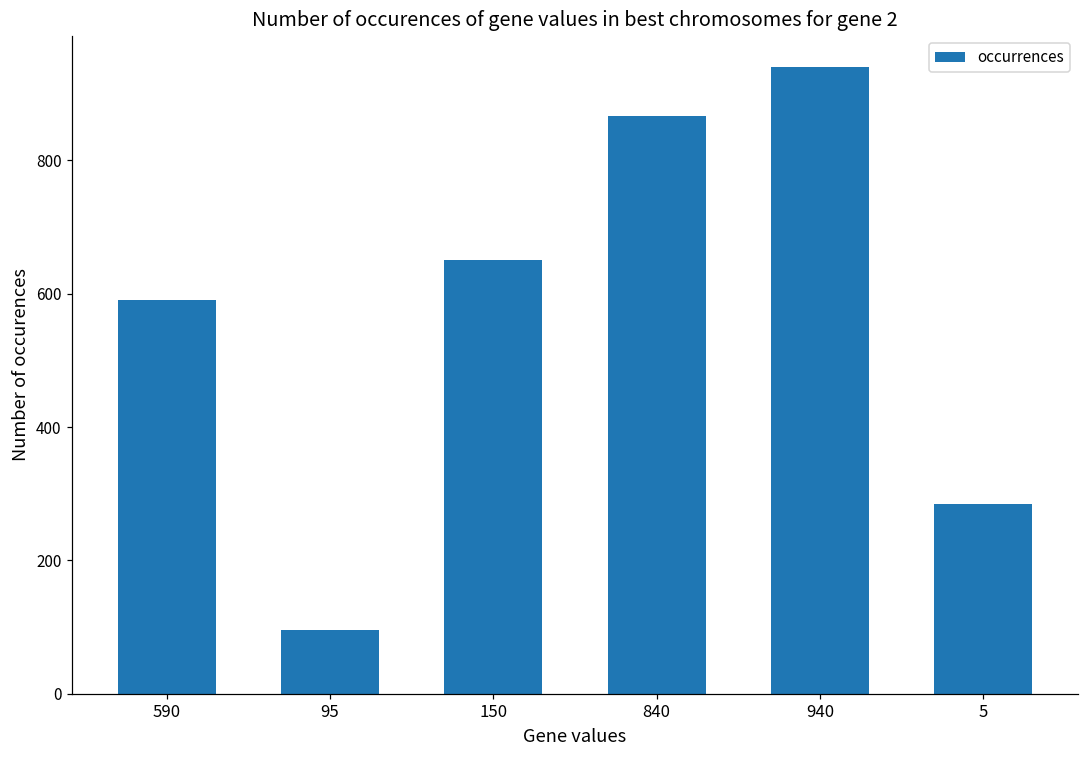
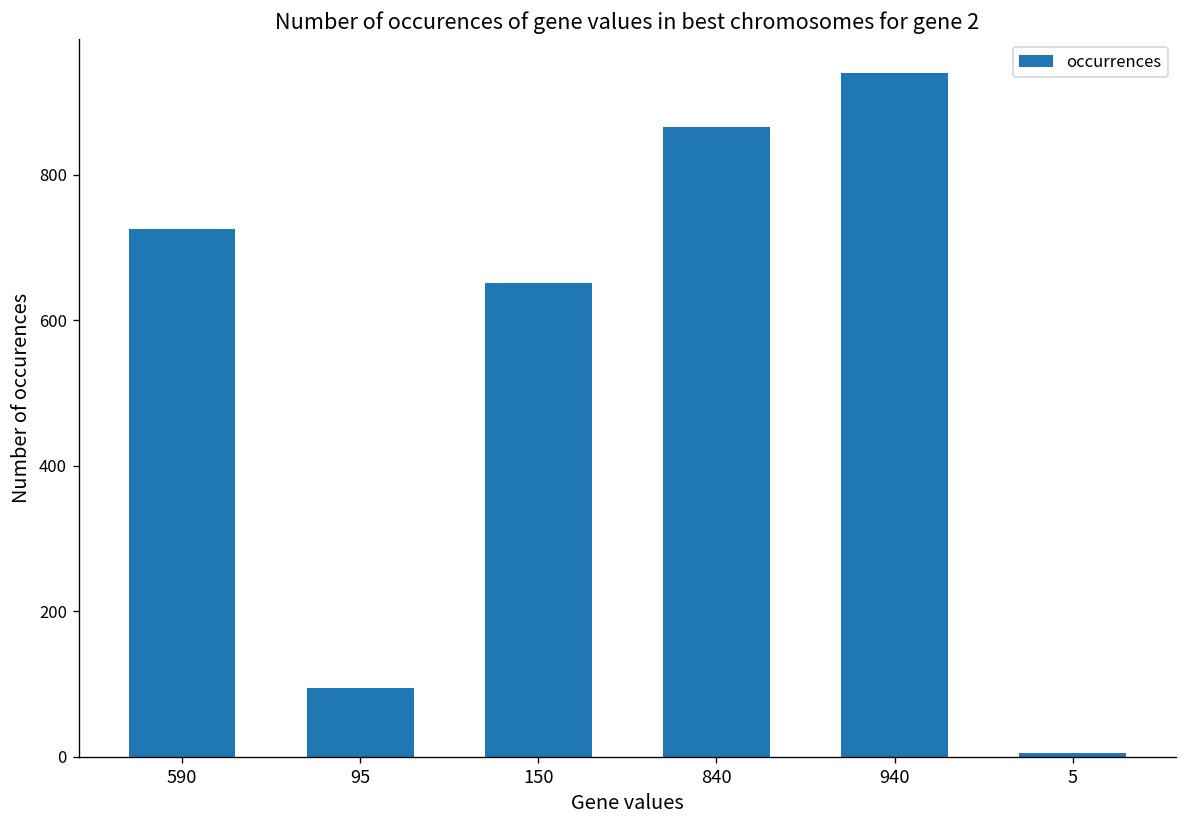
590: 590 -> 730
5: 290 -> 10
